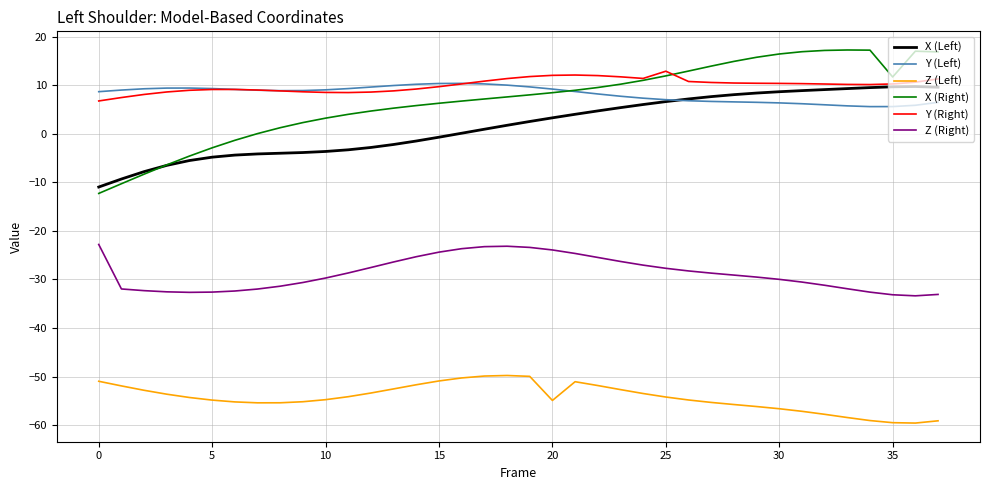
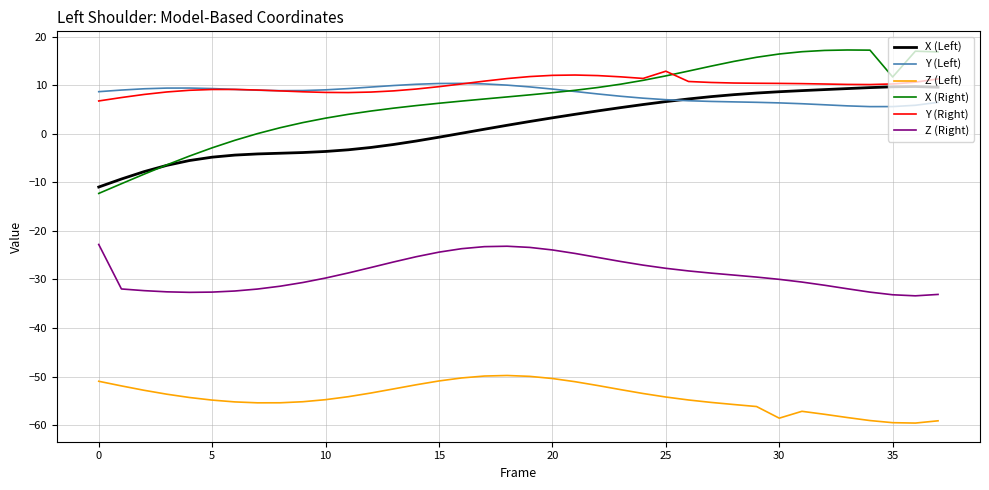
Z (Left), 20: -55 -> -50
Z (Left), 30: -57 -> -59
